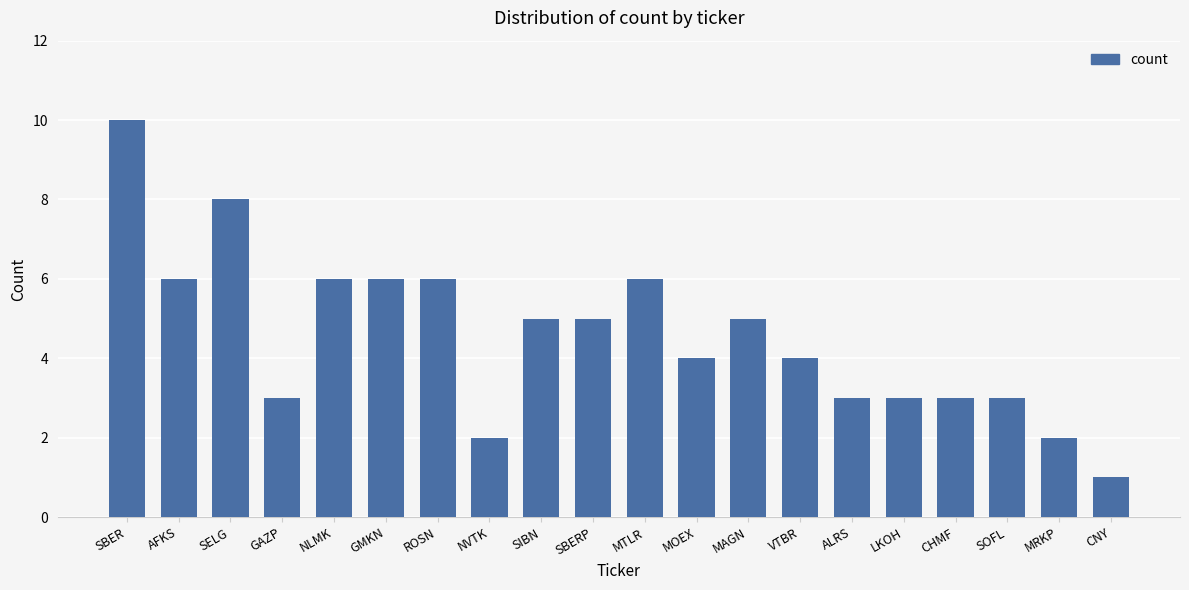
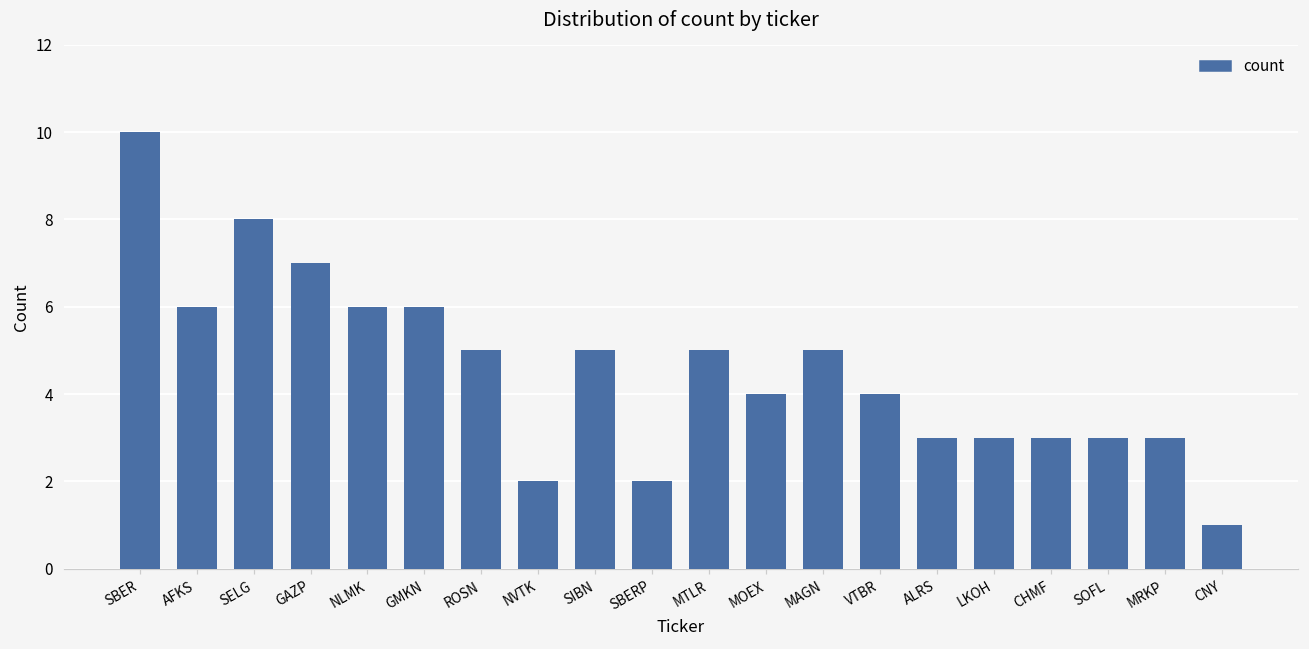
GAZP: 3 -> 7
ROSN: 6 -> 5
SBERP: 5 -> 2
MTLR: 6 -> 5
MRKP: 2 -> 3
